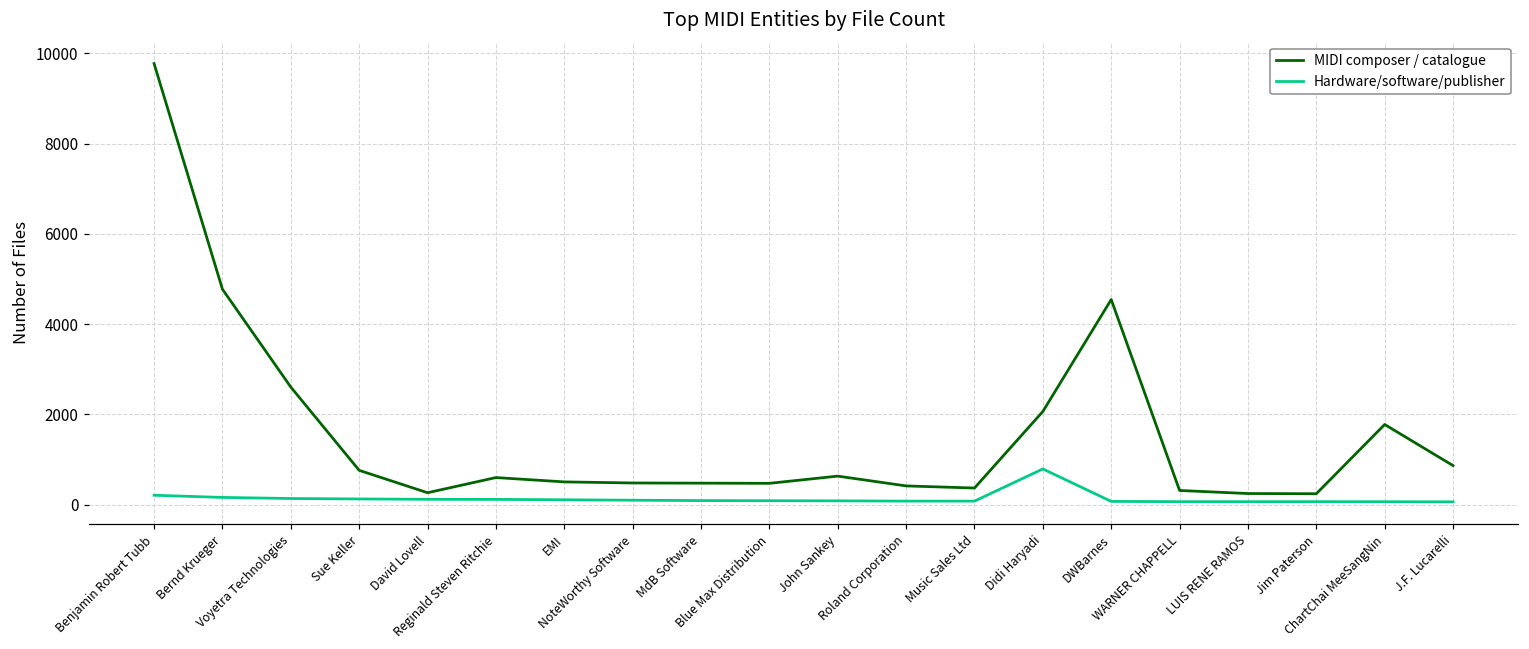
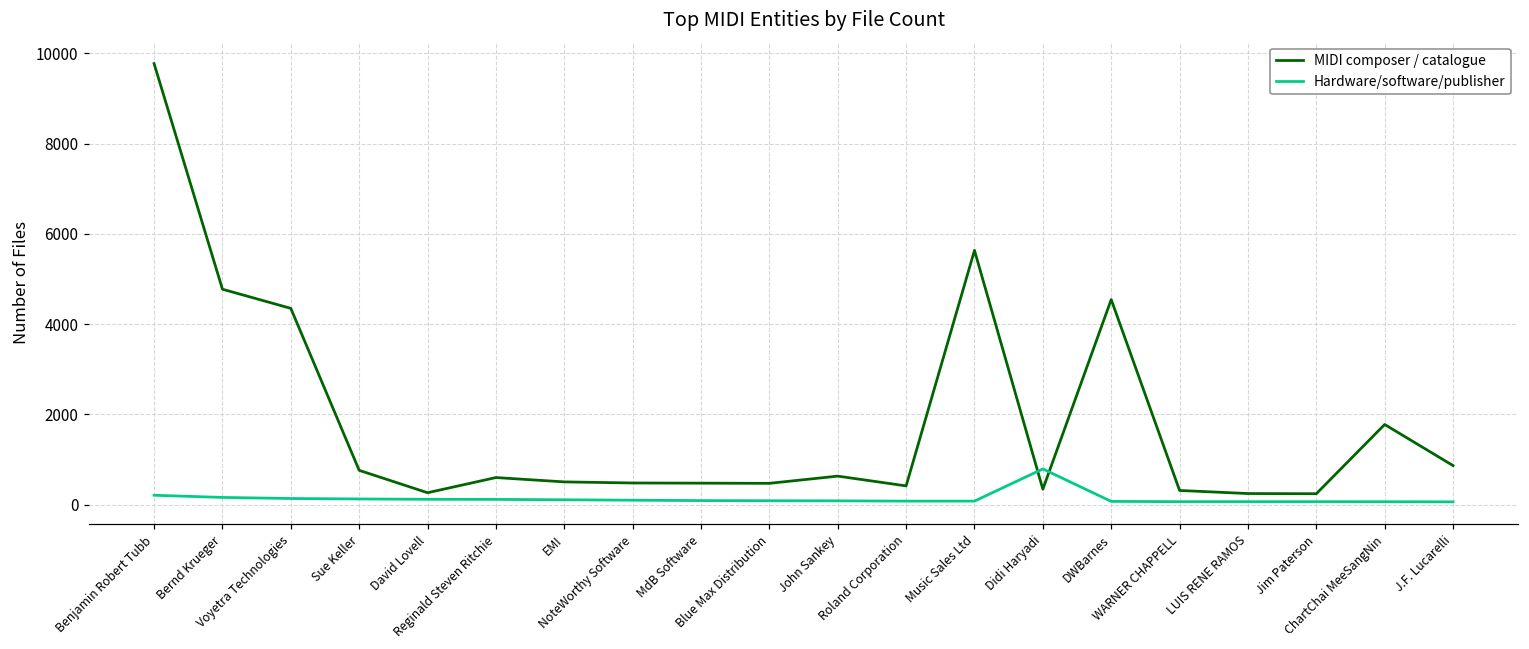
MIDI composer / catalogue, Voyetra Technologies: 2600 -> 4400
MIDI composer / catalogue, Music Sales Ltd: 400 -> 5600
MIDI composer / catalogue, Didi Haryadi: 2100 -> 300
